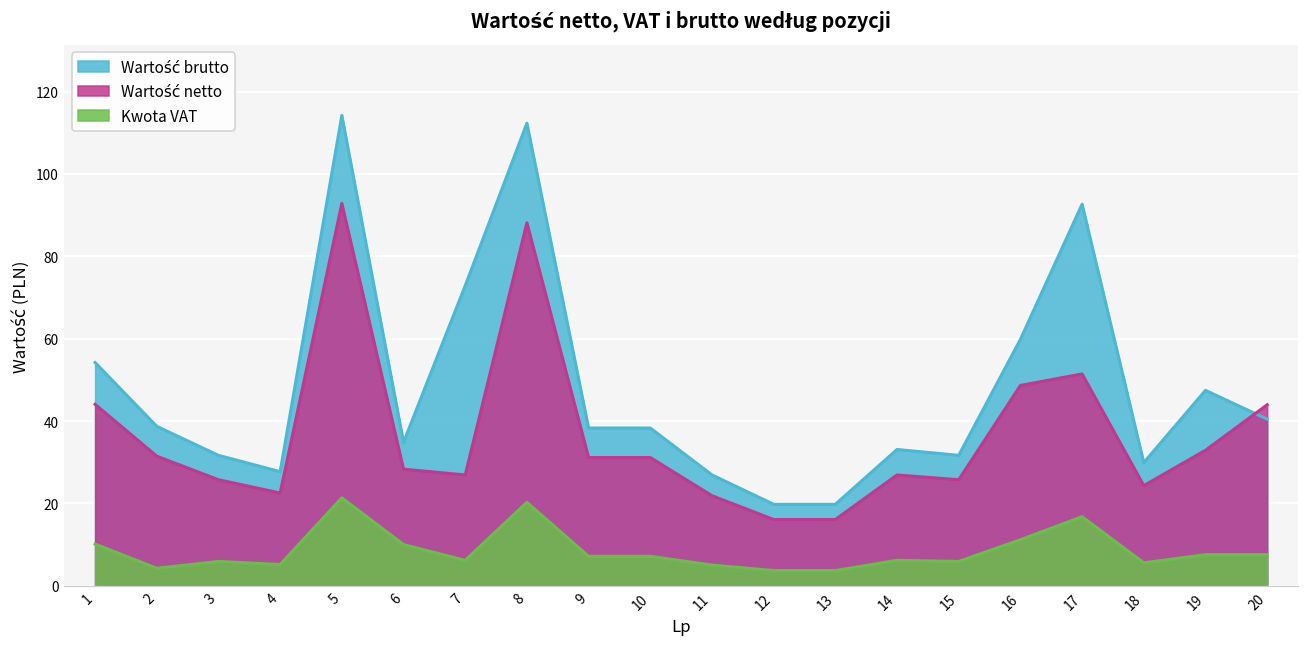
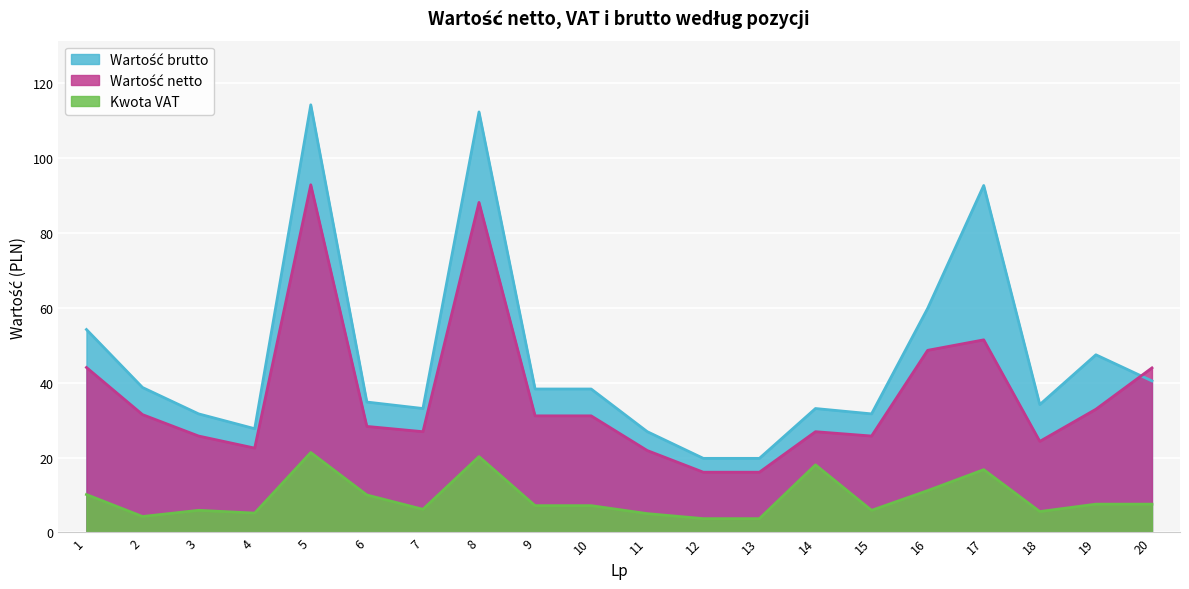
Wartość brutto, 7: 73 -> 33
Kwota VAT, 14: 6 -> 18
Wartość brutto, 18: 30 -> 34
